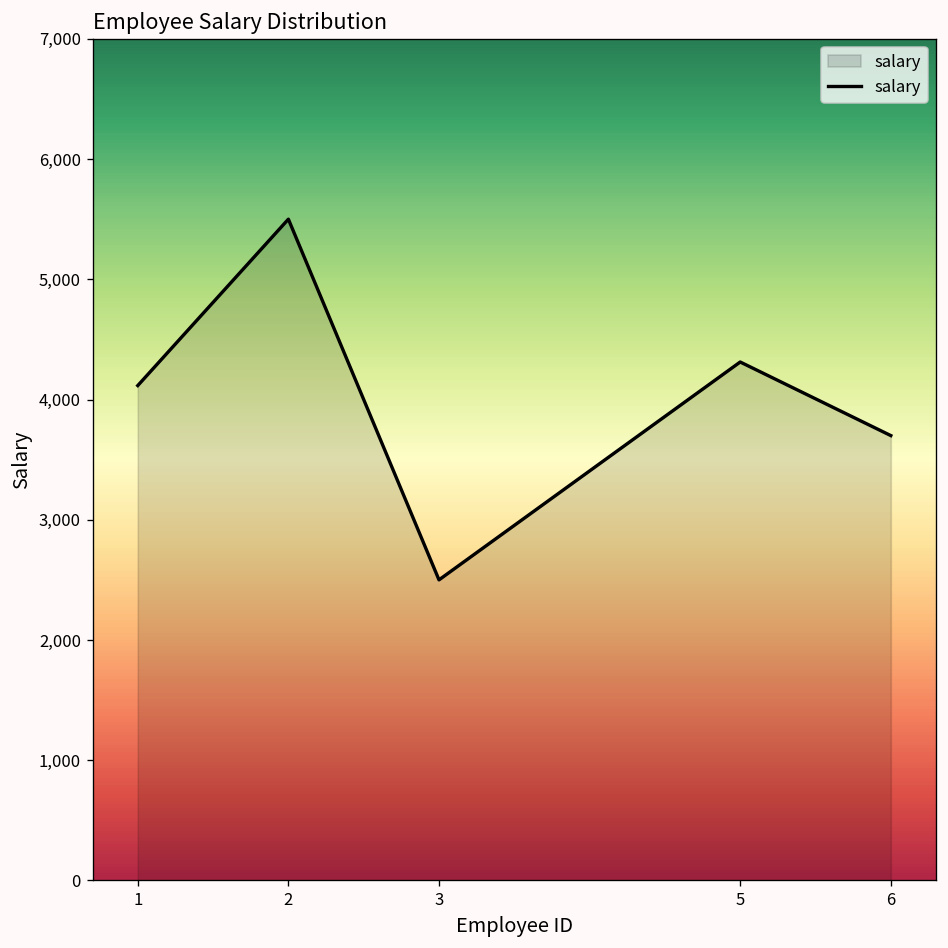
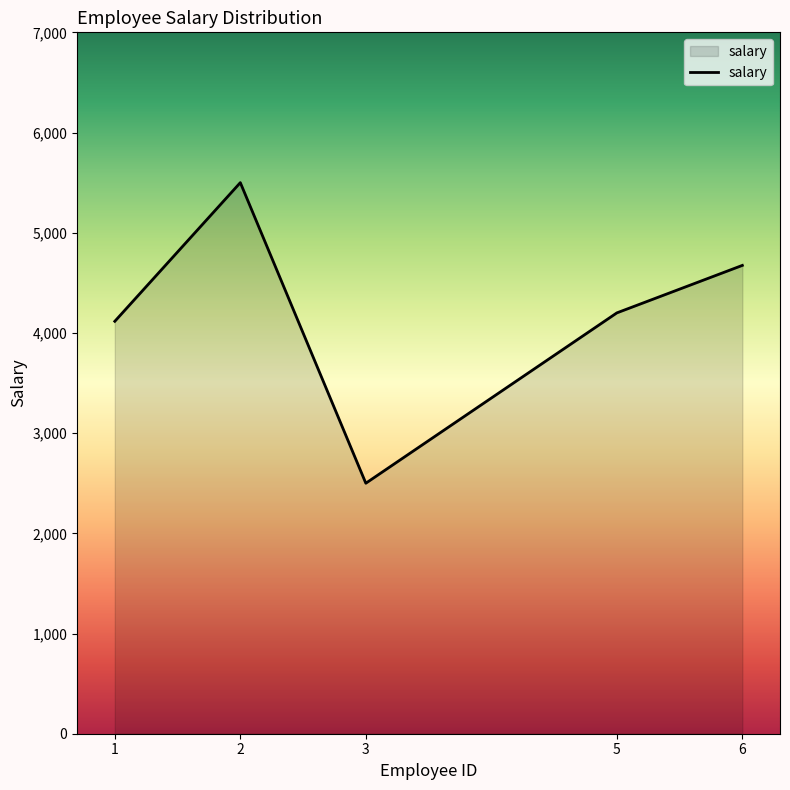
5: 4,310 -> 4,200
6: 3,700 -> 4,670
